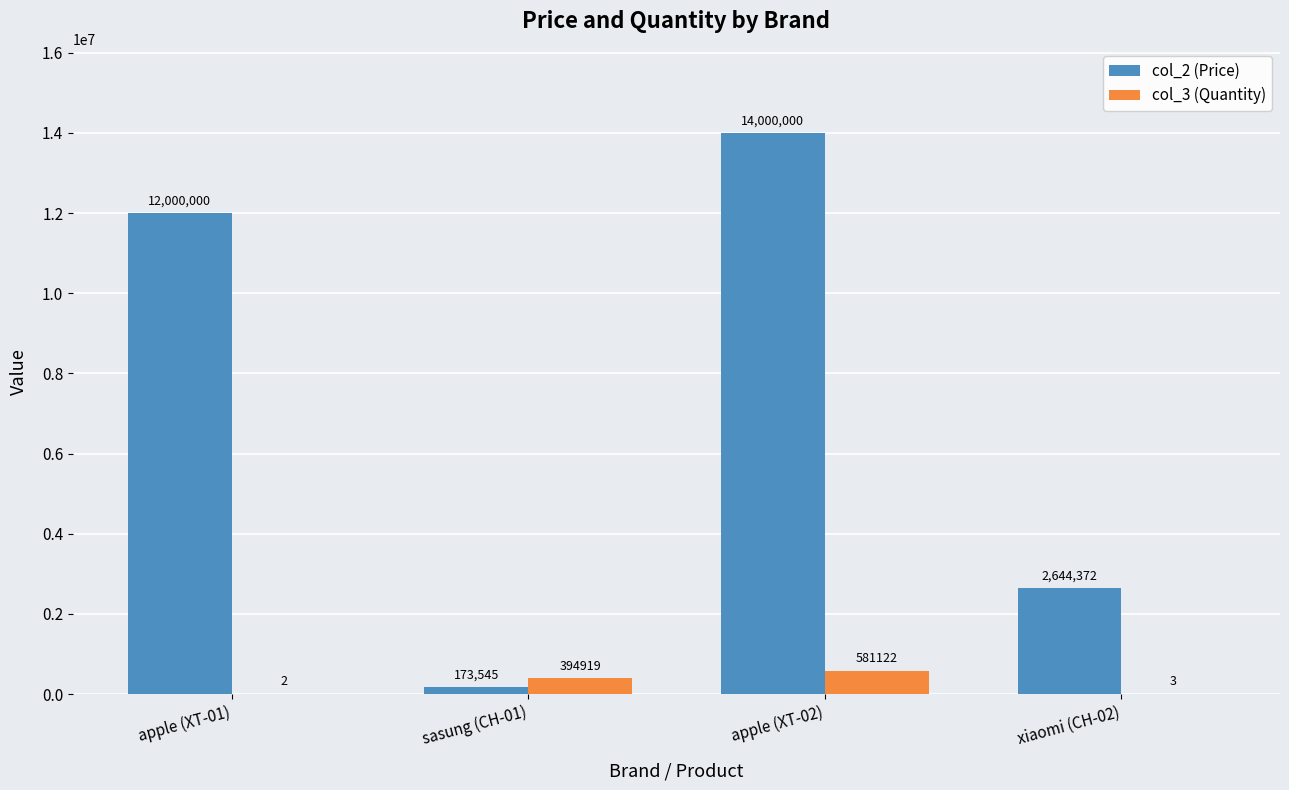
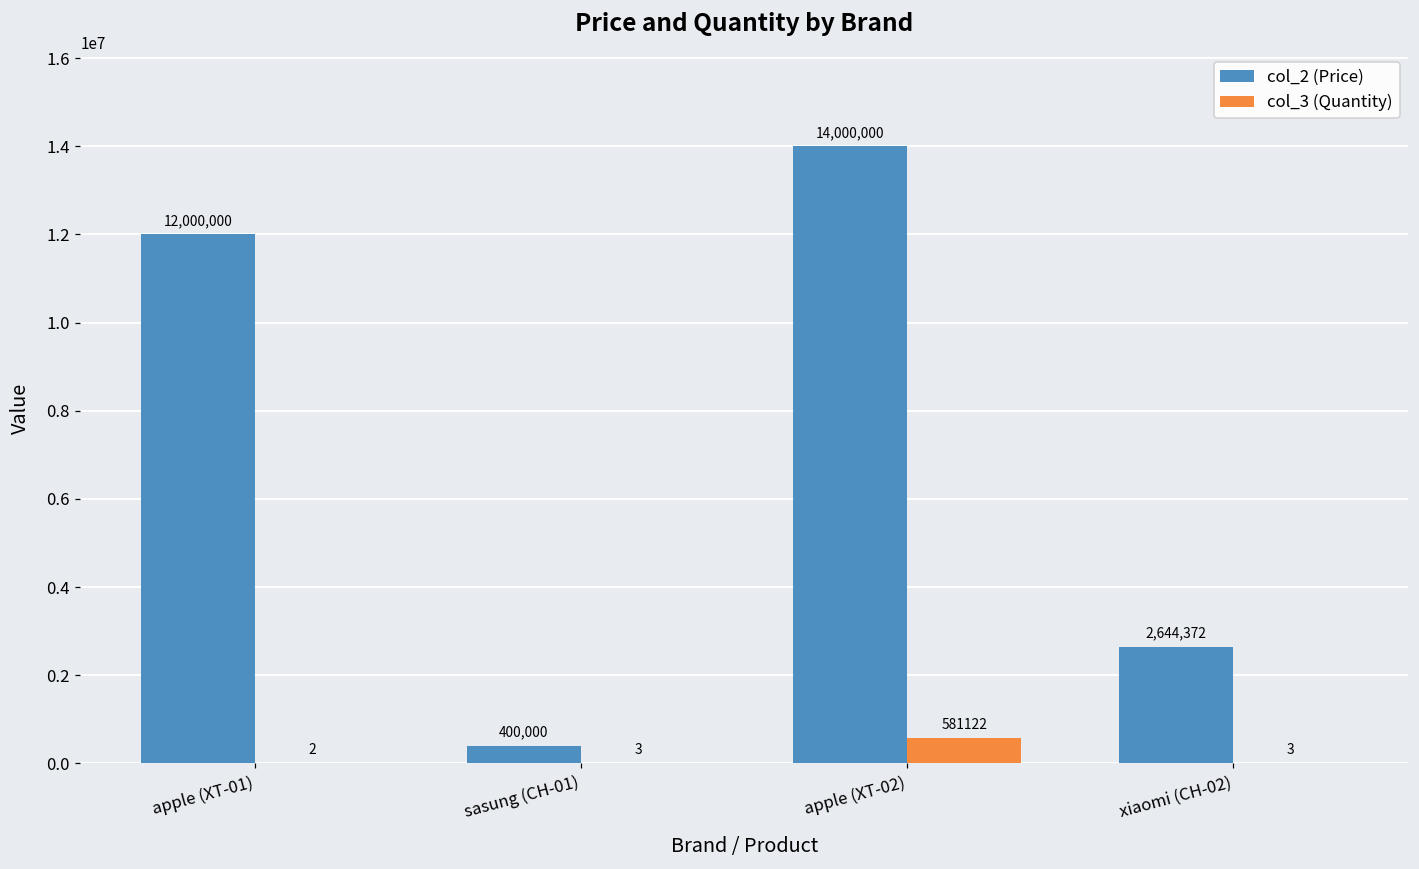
col_2 (Price), sasung (CH-01): 173,545 -> 400,000
col_3 (Quantity), sasung (CH-01): 394919 -> 3
